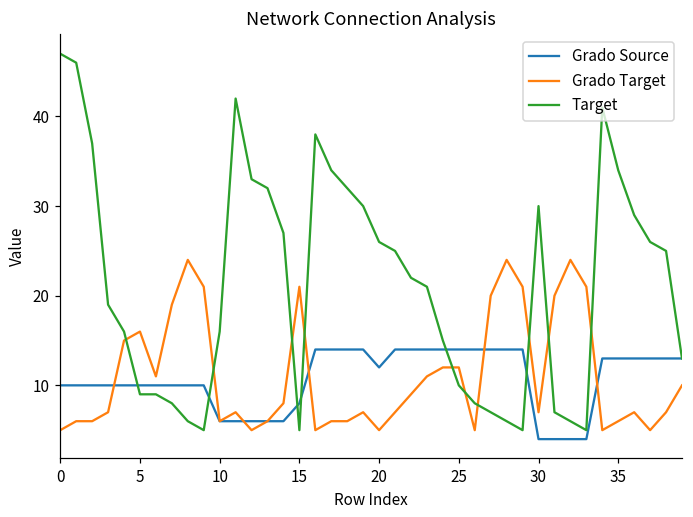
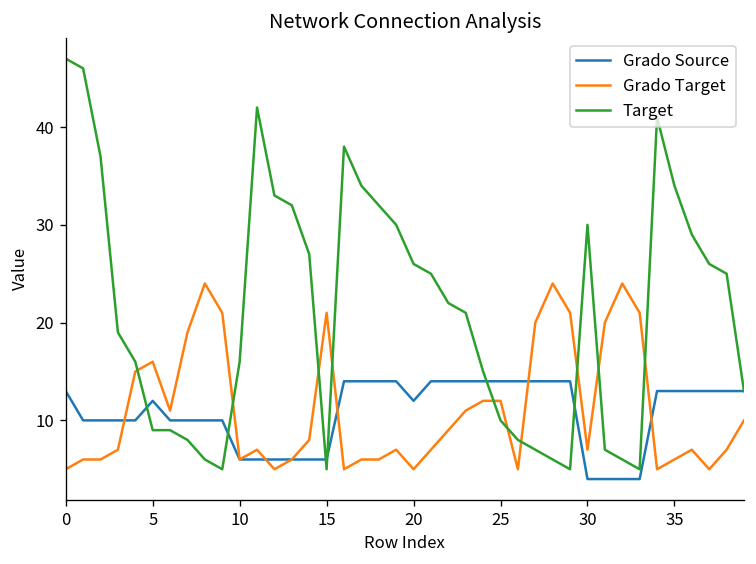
Grado Source, 0: 10 -> 13
Grado Source, 5: 10 -> 12
Grado Source, 15: 8 -> 6
